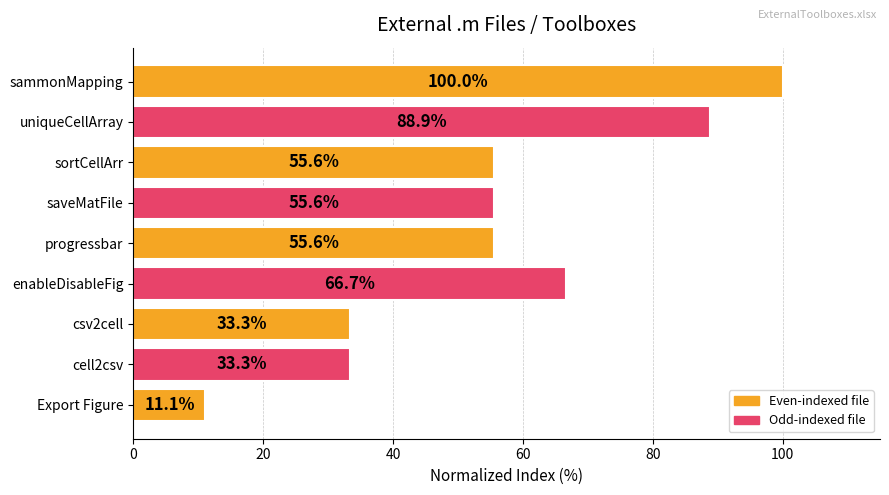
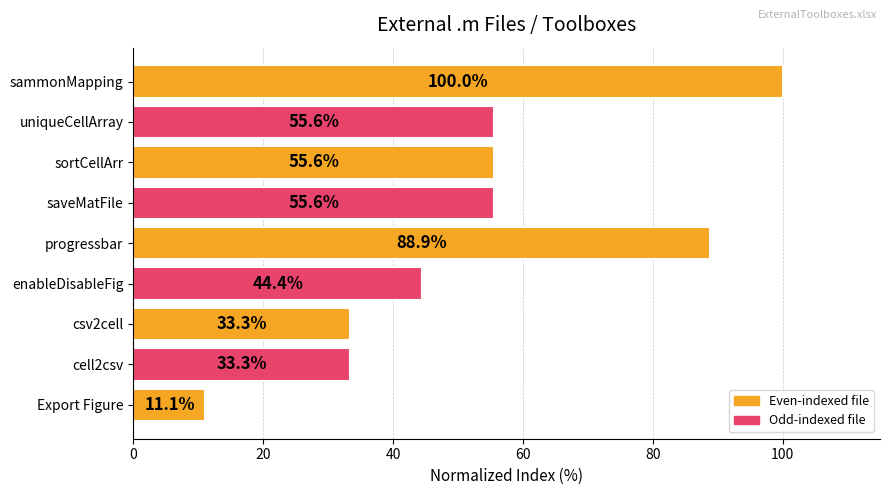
uniqueCellArray: 88.9% -> 55.6%
progressbar: 55.6% -> 88.9%
enableDisableFig: 66.7% -> 44.4%
